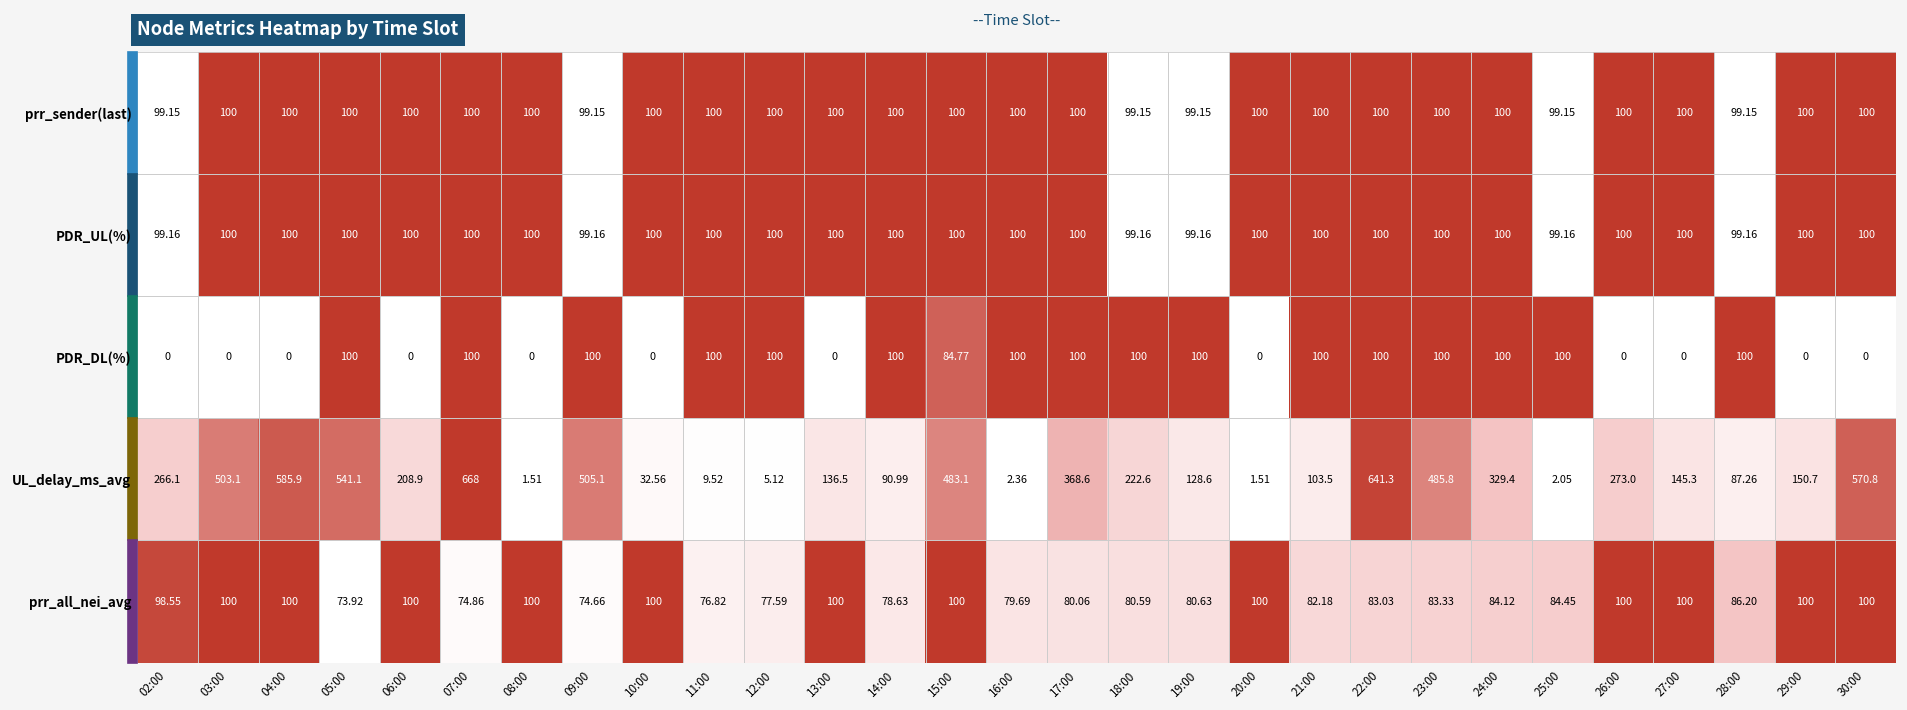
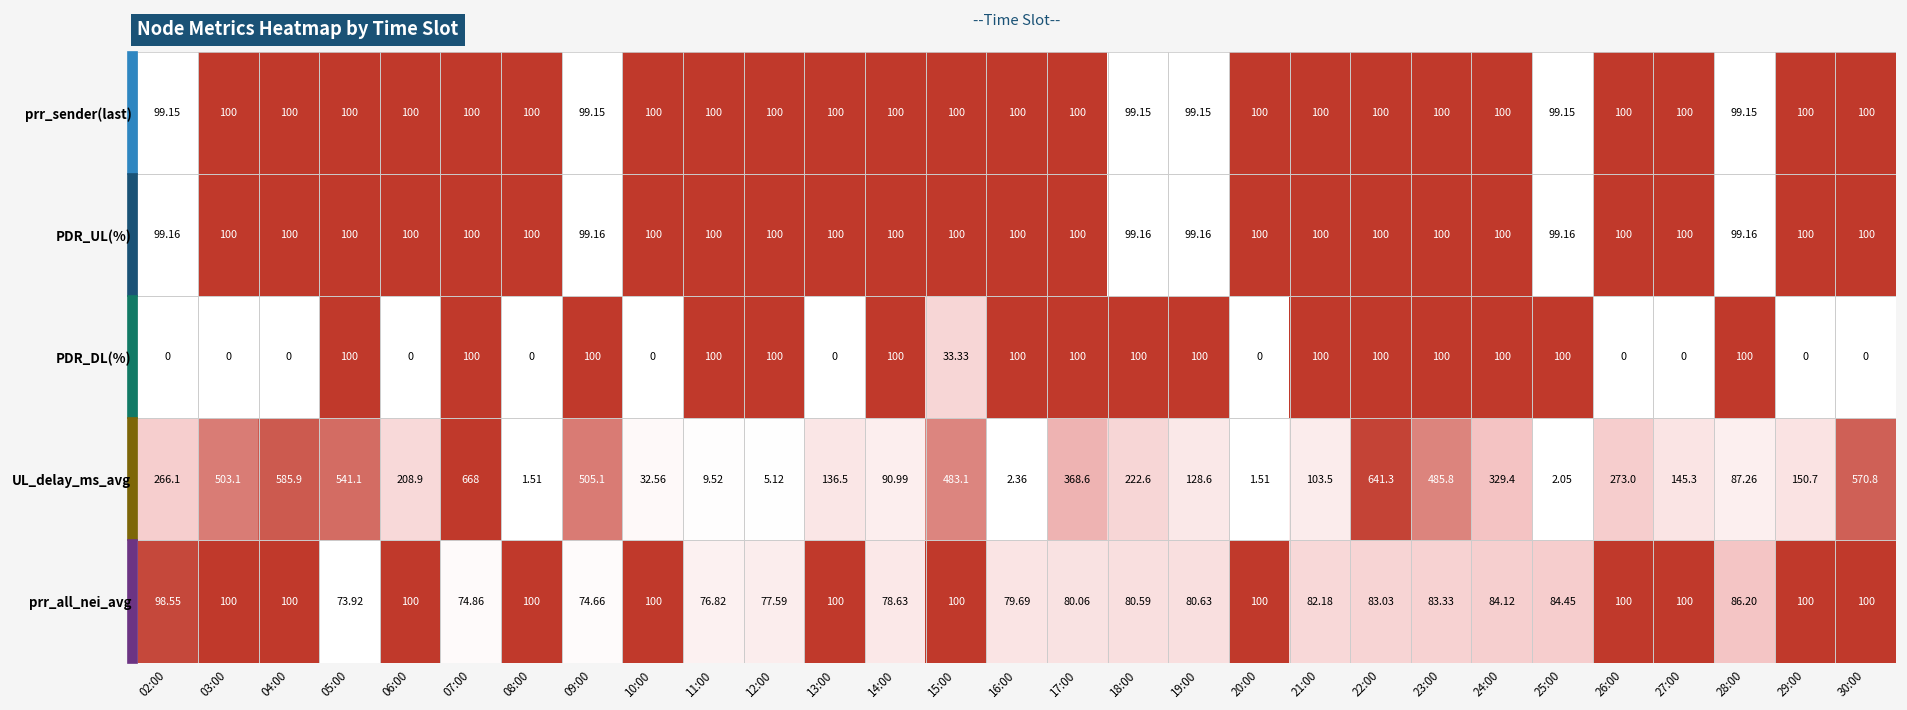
PDR_DL(%), 15:00: 84.77 -> 33.33
